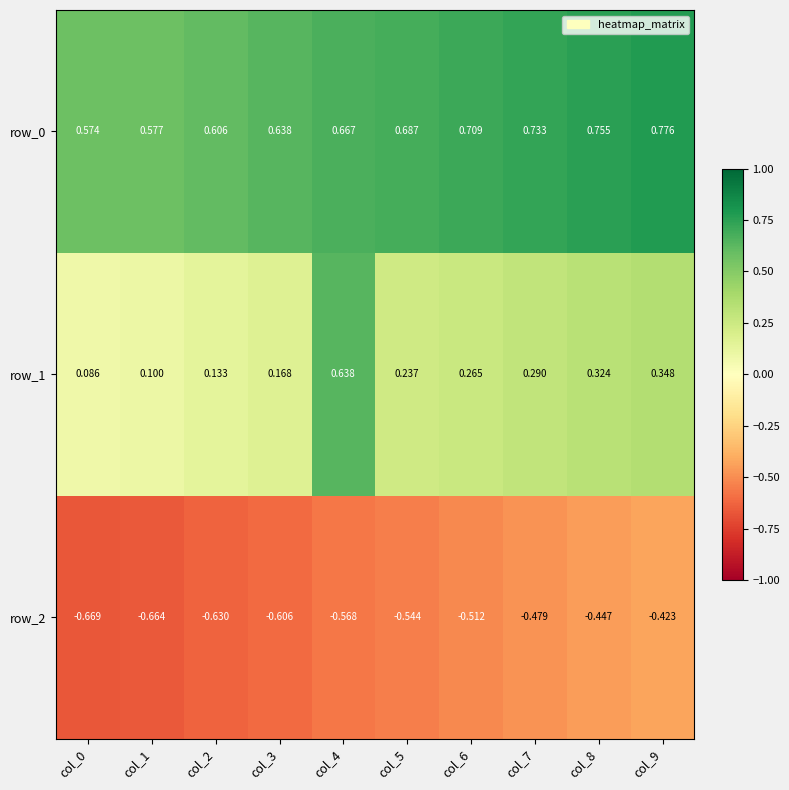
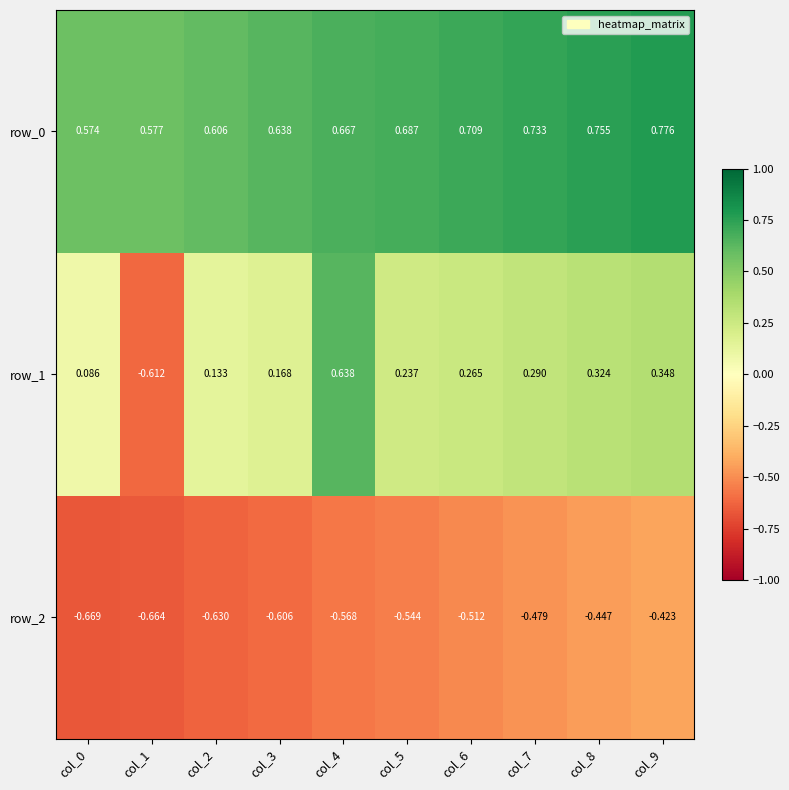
row_1, col_1: 0.100 -> -0.612
